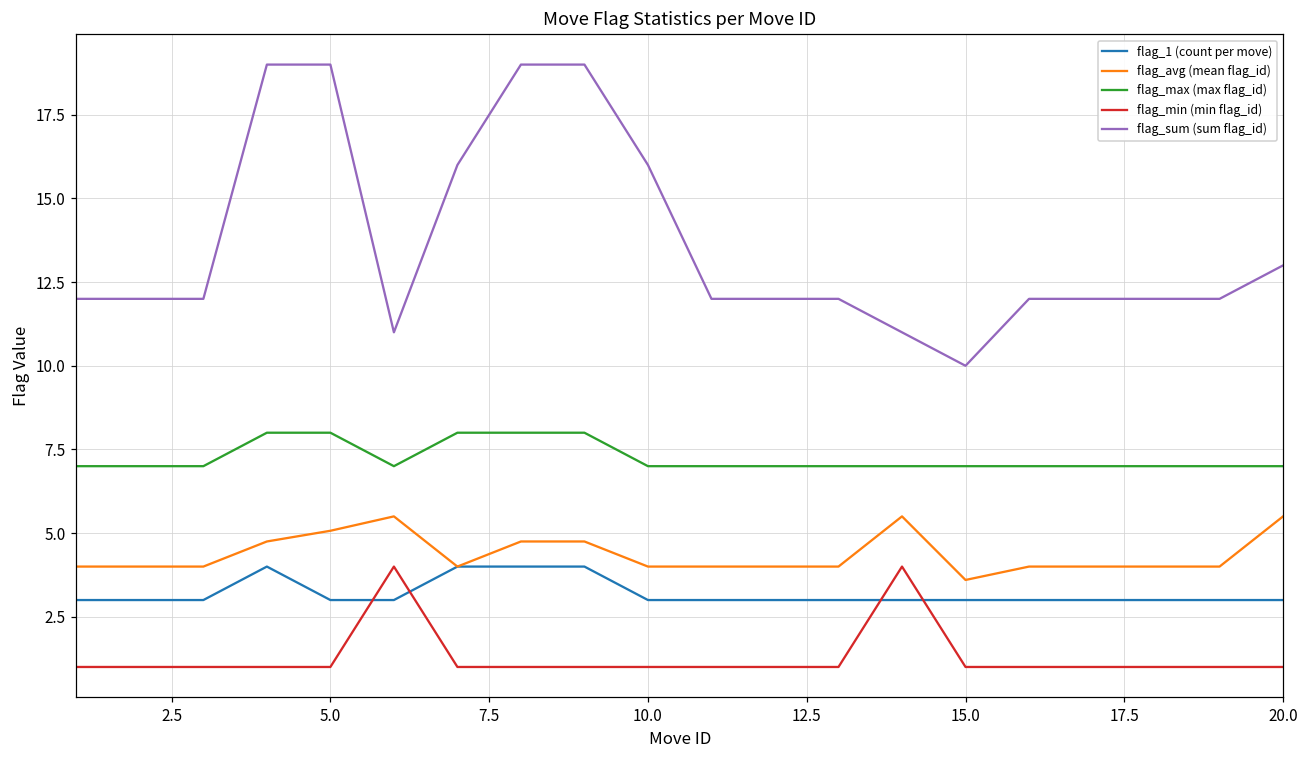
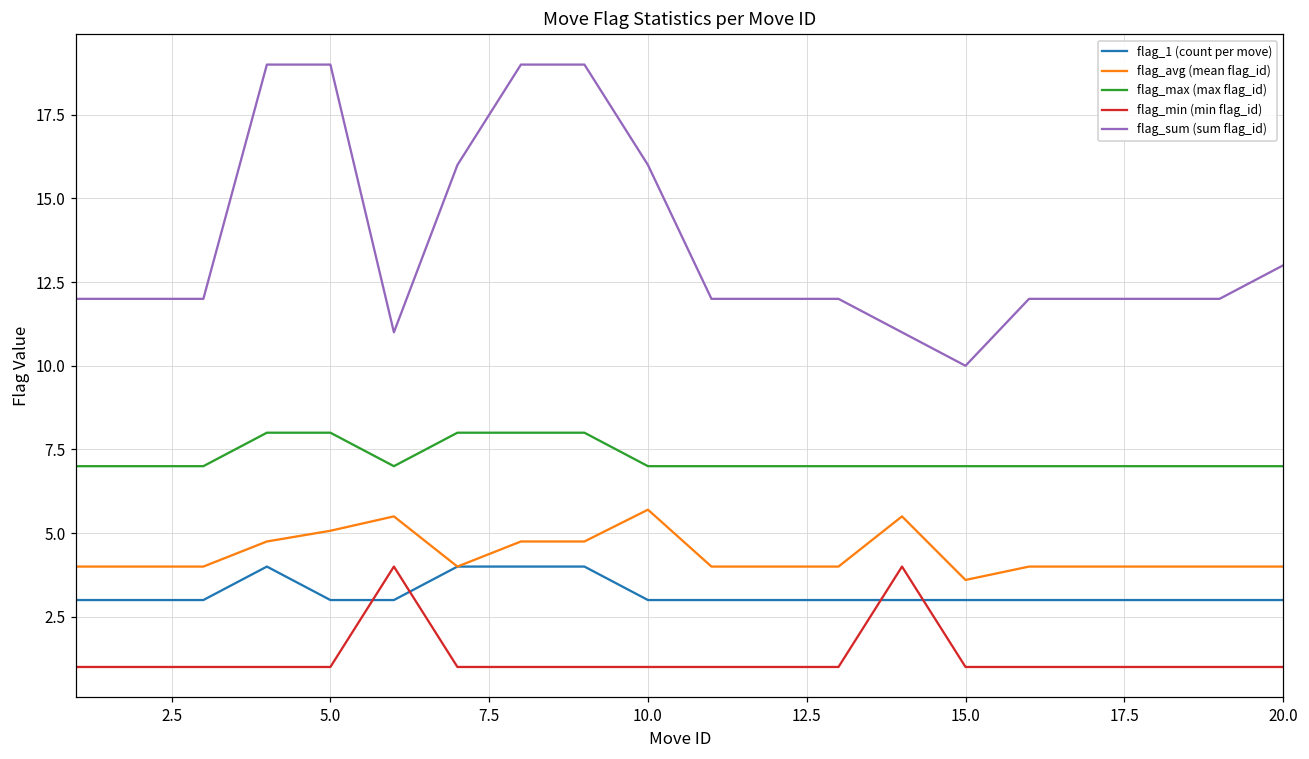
flag_avg (mean flag_id), 10.0: 4.0 -> 5.7
flag_avg (mean flag_id), 20.0: 5.5 -> 4.0
